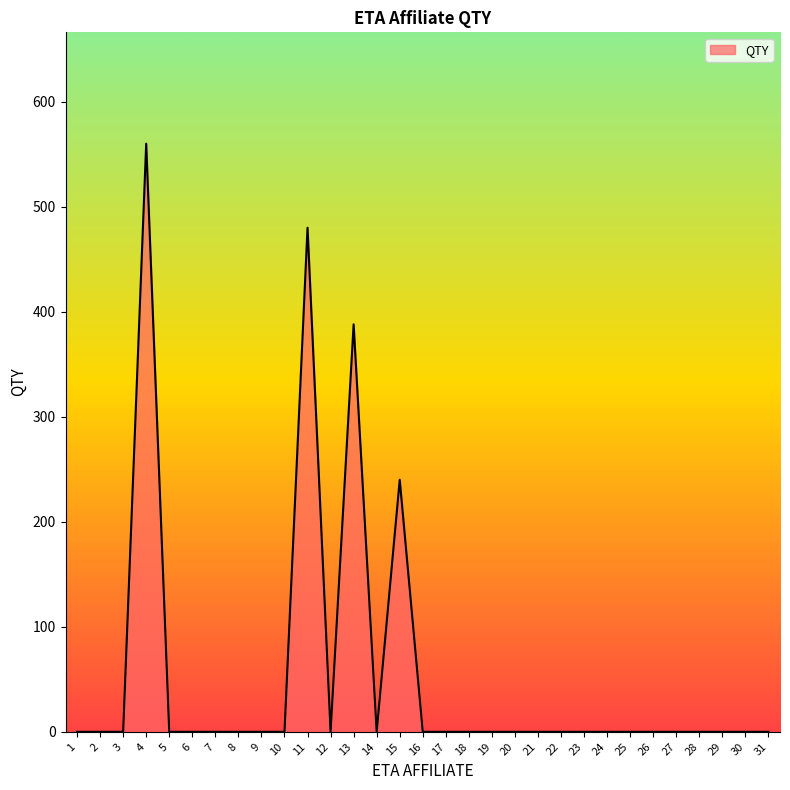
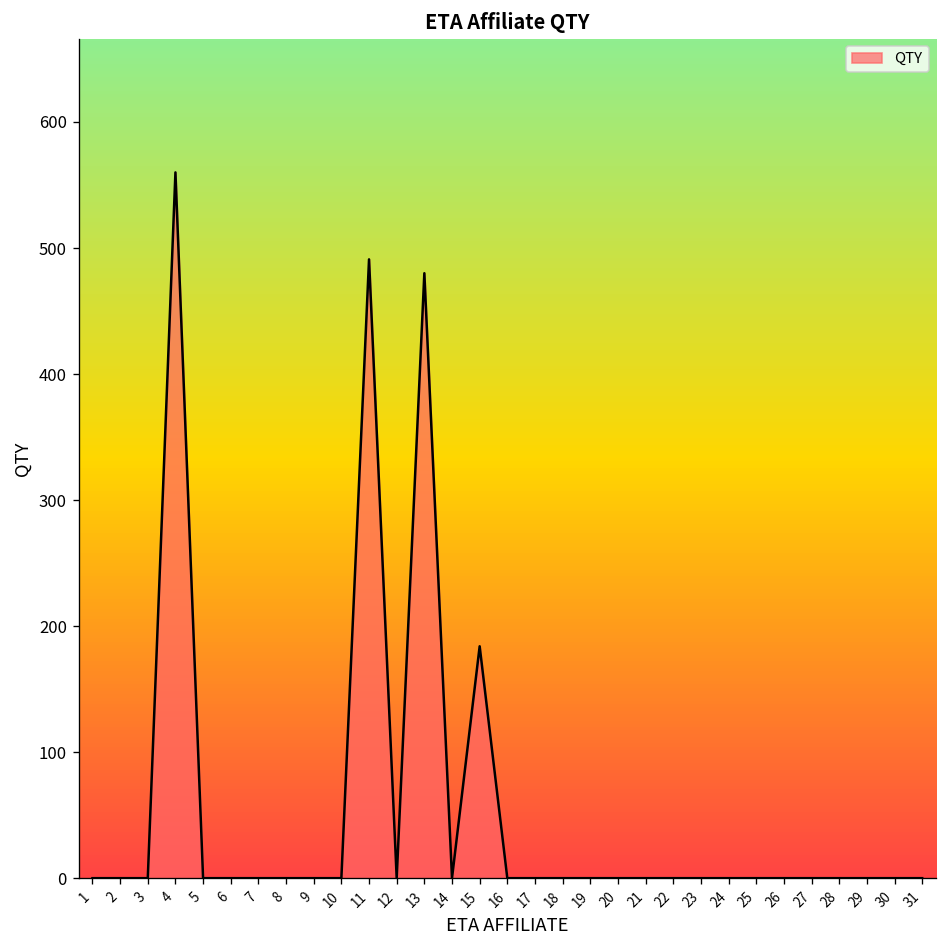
11: 480 -> 491
13: 388 -> 480
15: 240 -> 184
